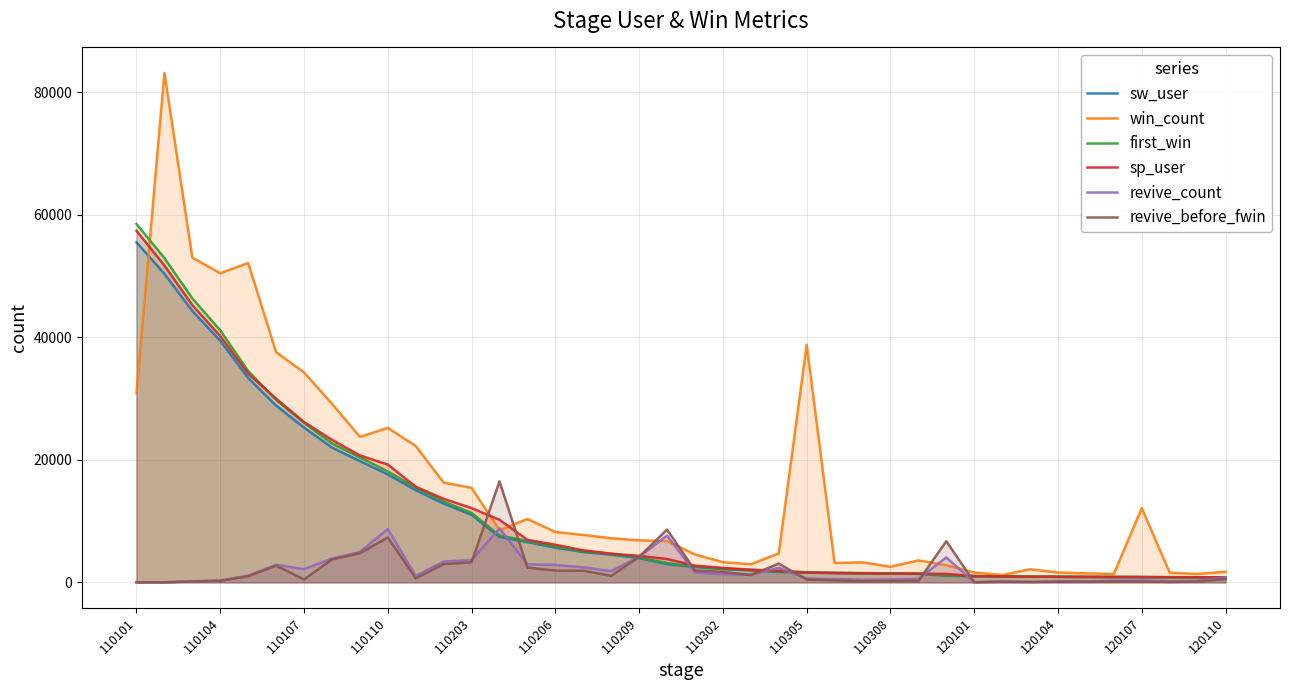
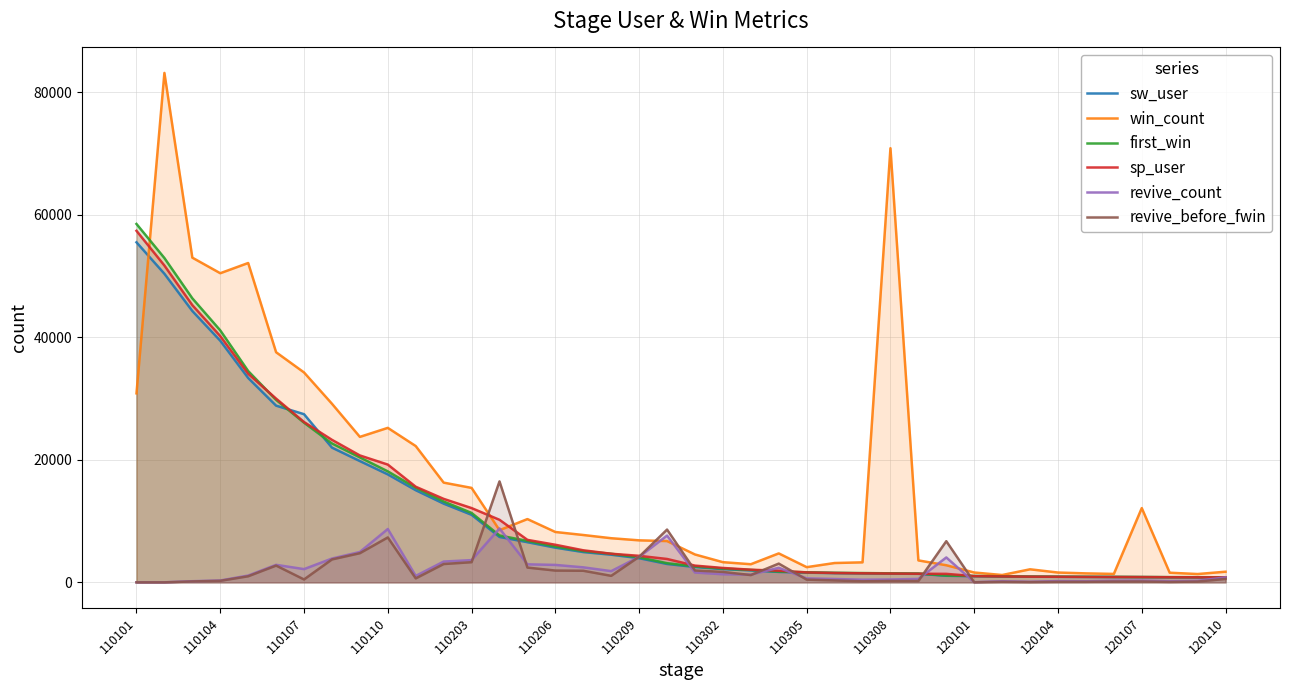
sw_user, 110107: 25000 -> 27000
win_count, 110305: 39000 -> 2000
win_count, 110308: 3000 -> 71000
